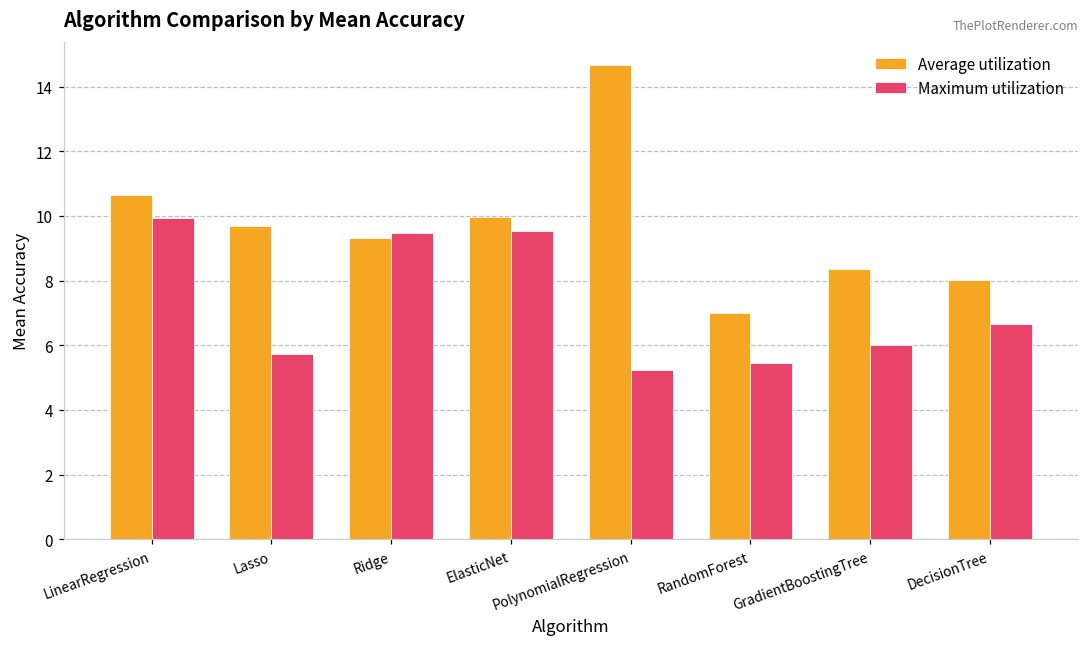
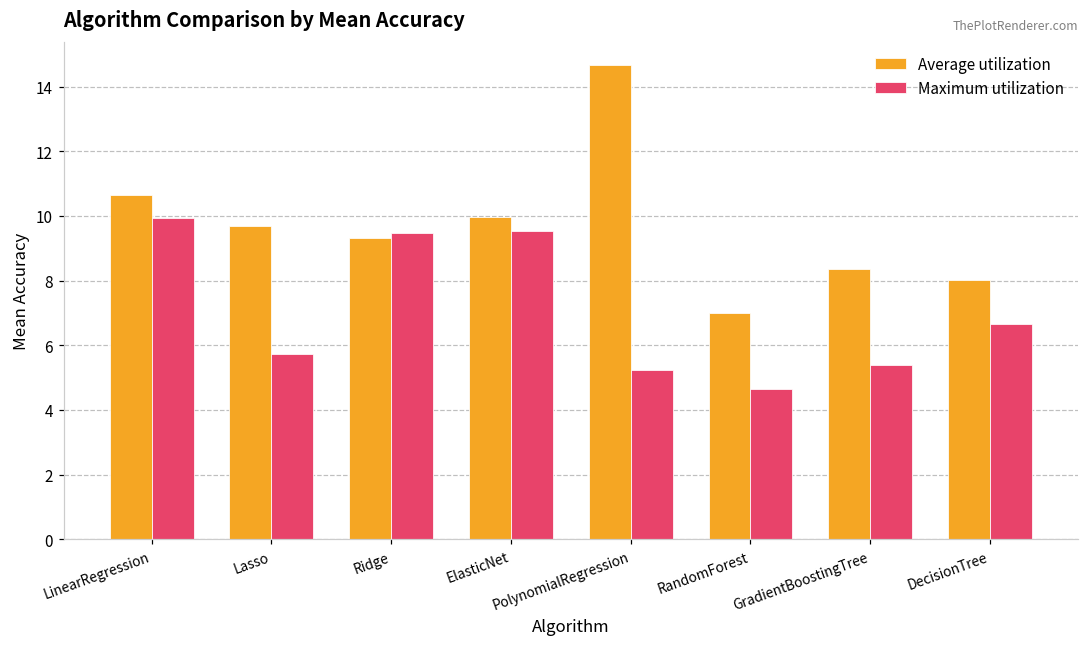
Maximum utilization, RandomForest: 5.5 -> 4.7
Maximum utilization, GradientBoostingTree: 6.0 -> 5.4
